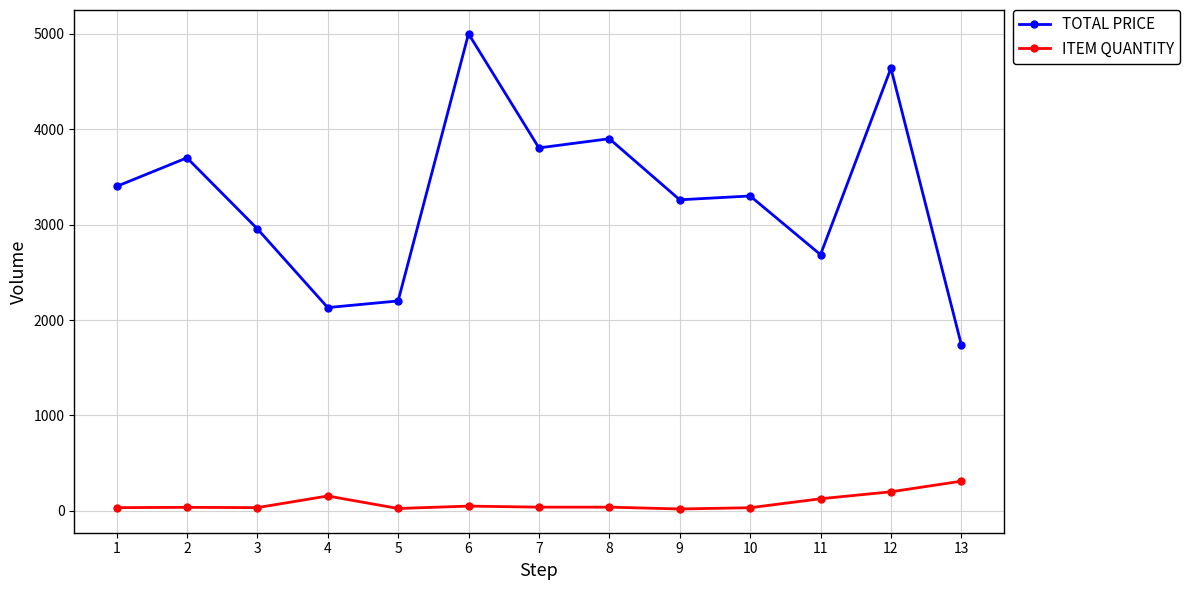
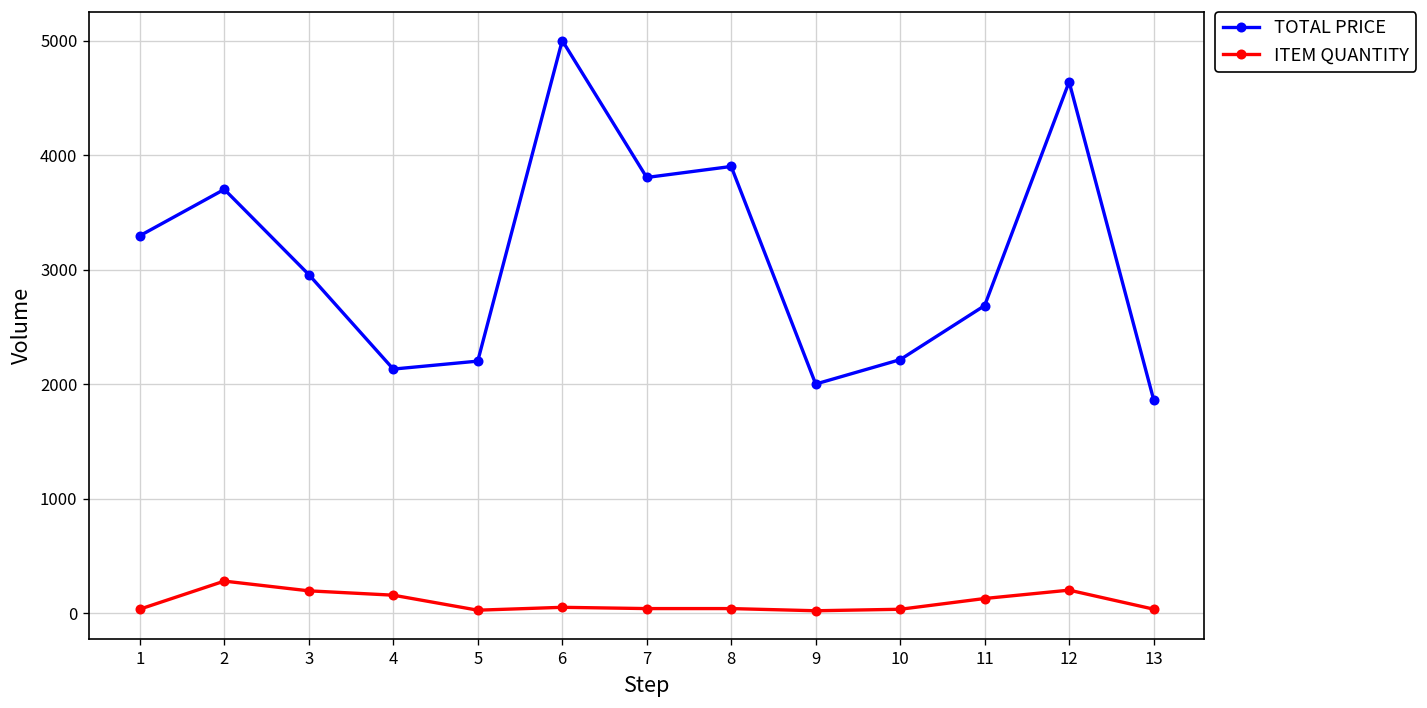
TOTAL PRICE, 1: 3400 -> 3300
ITEM QUANTITY, 2: 0 -> 300
ITEM QUANTITY, 3: 0 -> 200
TOTAL PRICE, 9: 3300 -> 2000
TOTAL PRICE, 10: 3300 -> 2200
TOTAL PRICE, 13: 1700 -> 1900
ITEM QUANTITY, 13: 300 -> 0
